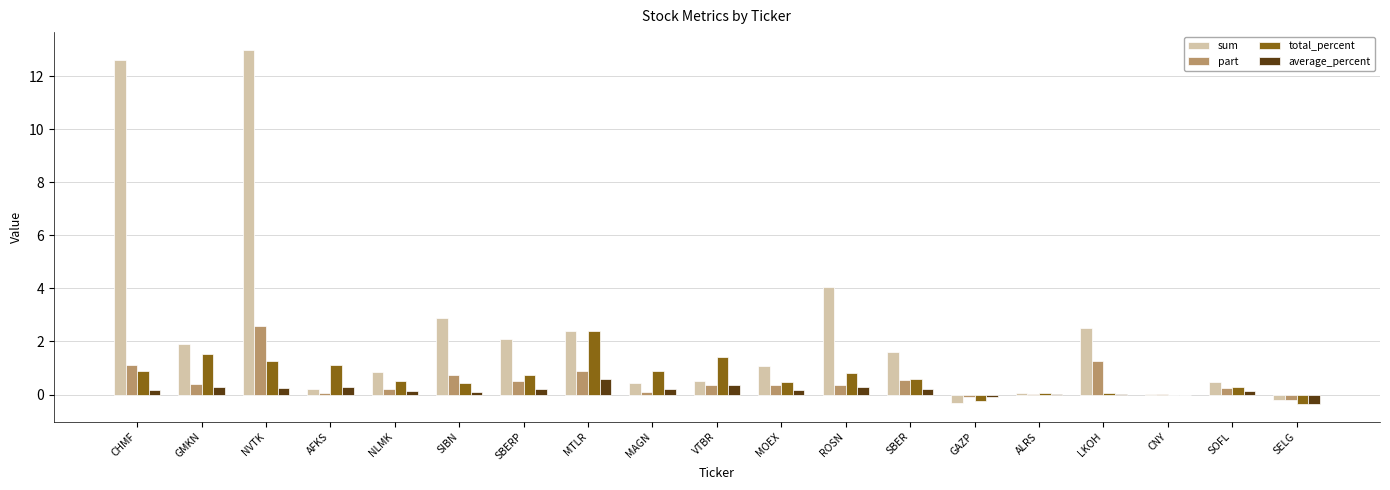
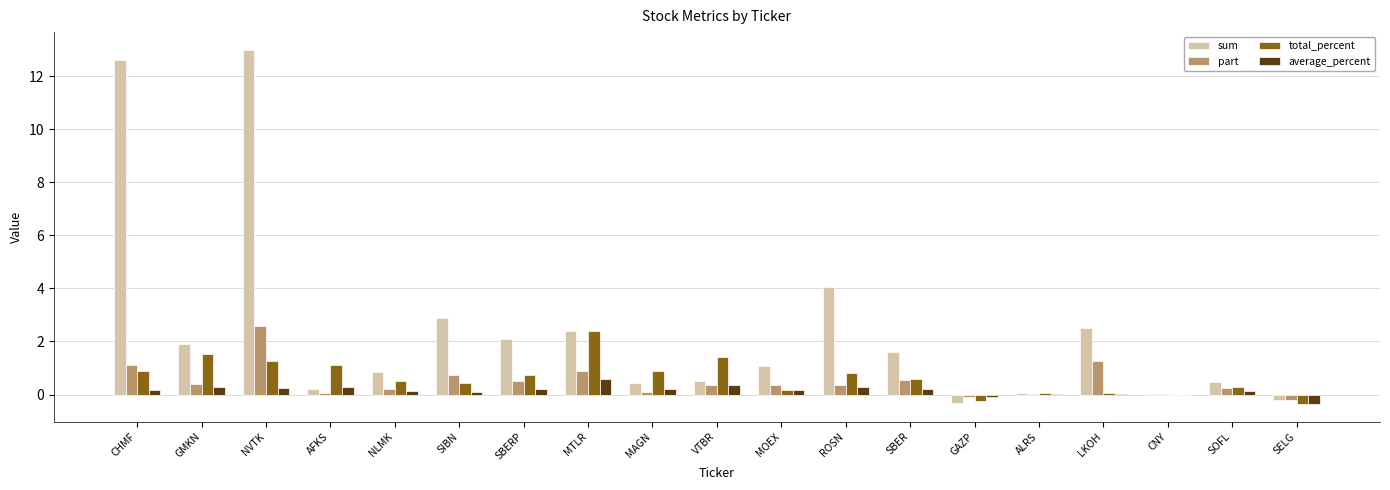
total_percent, MOEX: 0.5 -> 0.2
